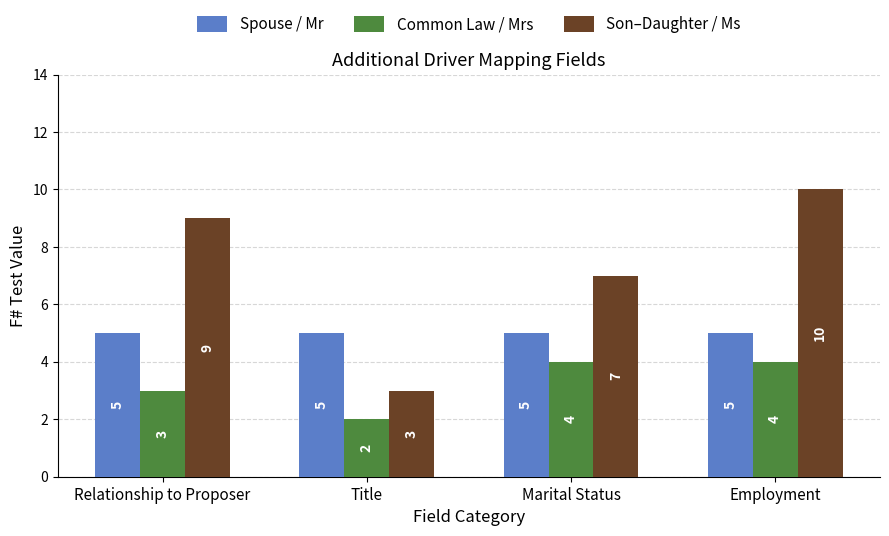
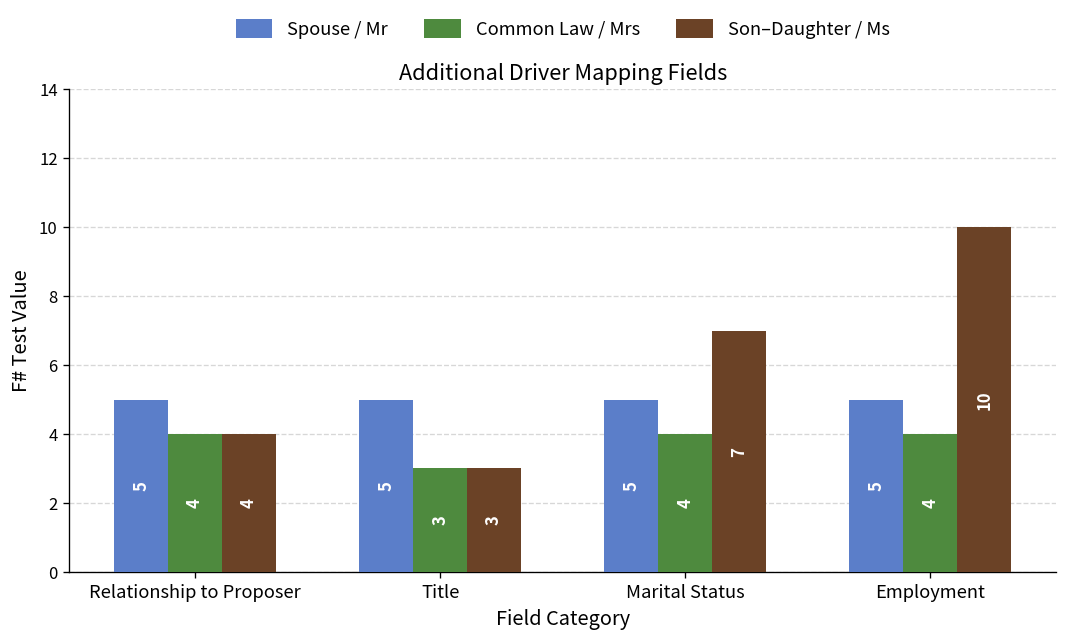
Common Law / Mrs, Relationship to Proposer: 3 -> 4
Son–Daughter / Ms, Relationship to Proposer: 9 -> 4
Common Law / Mrs, Title: 2 -> 3
